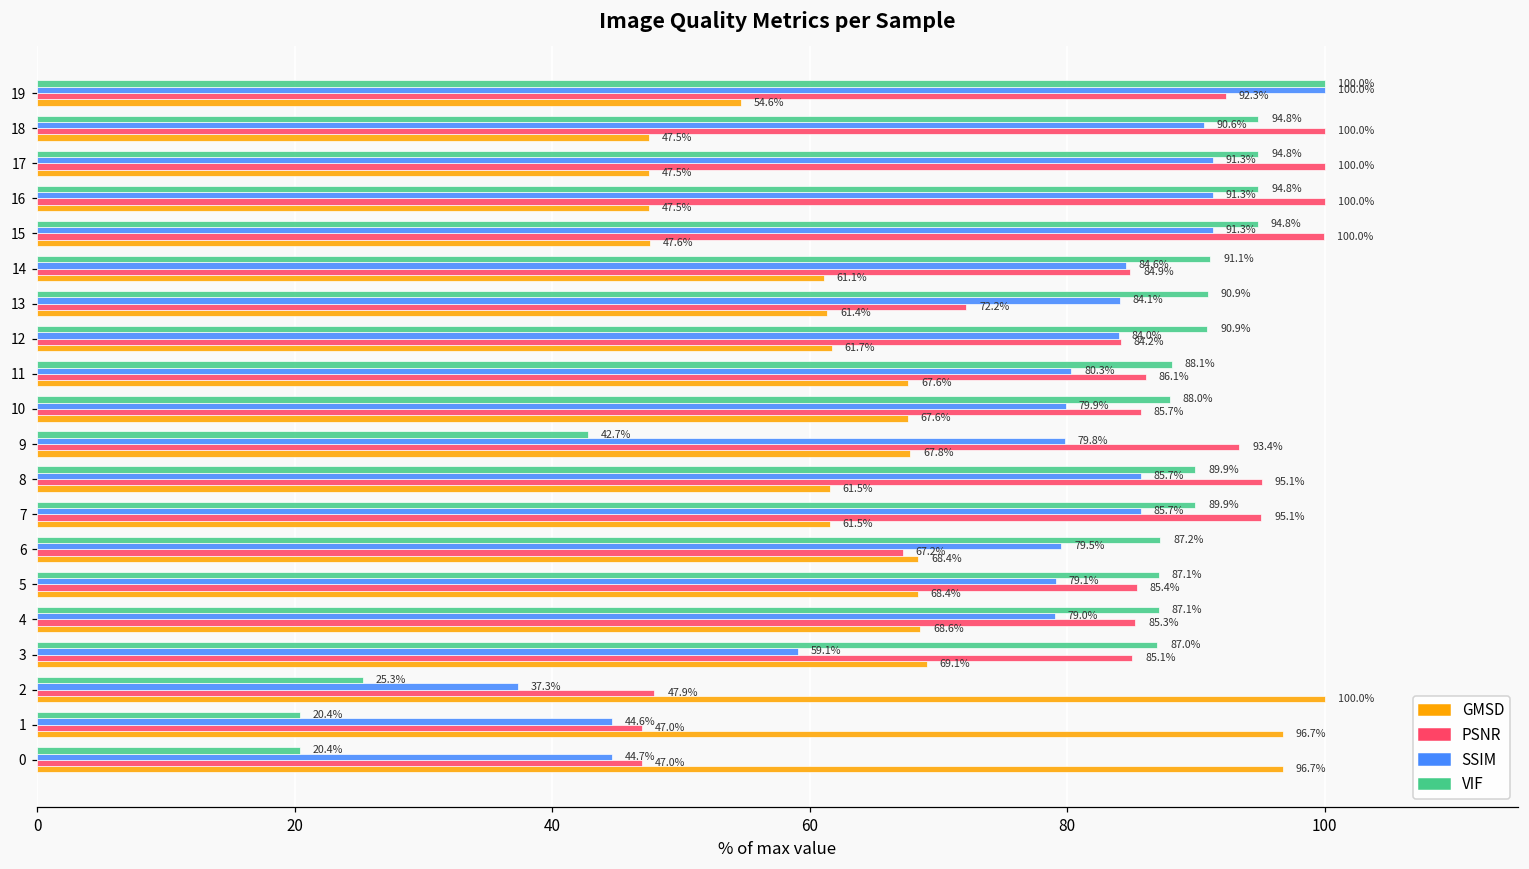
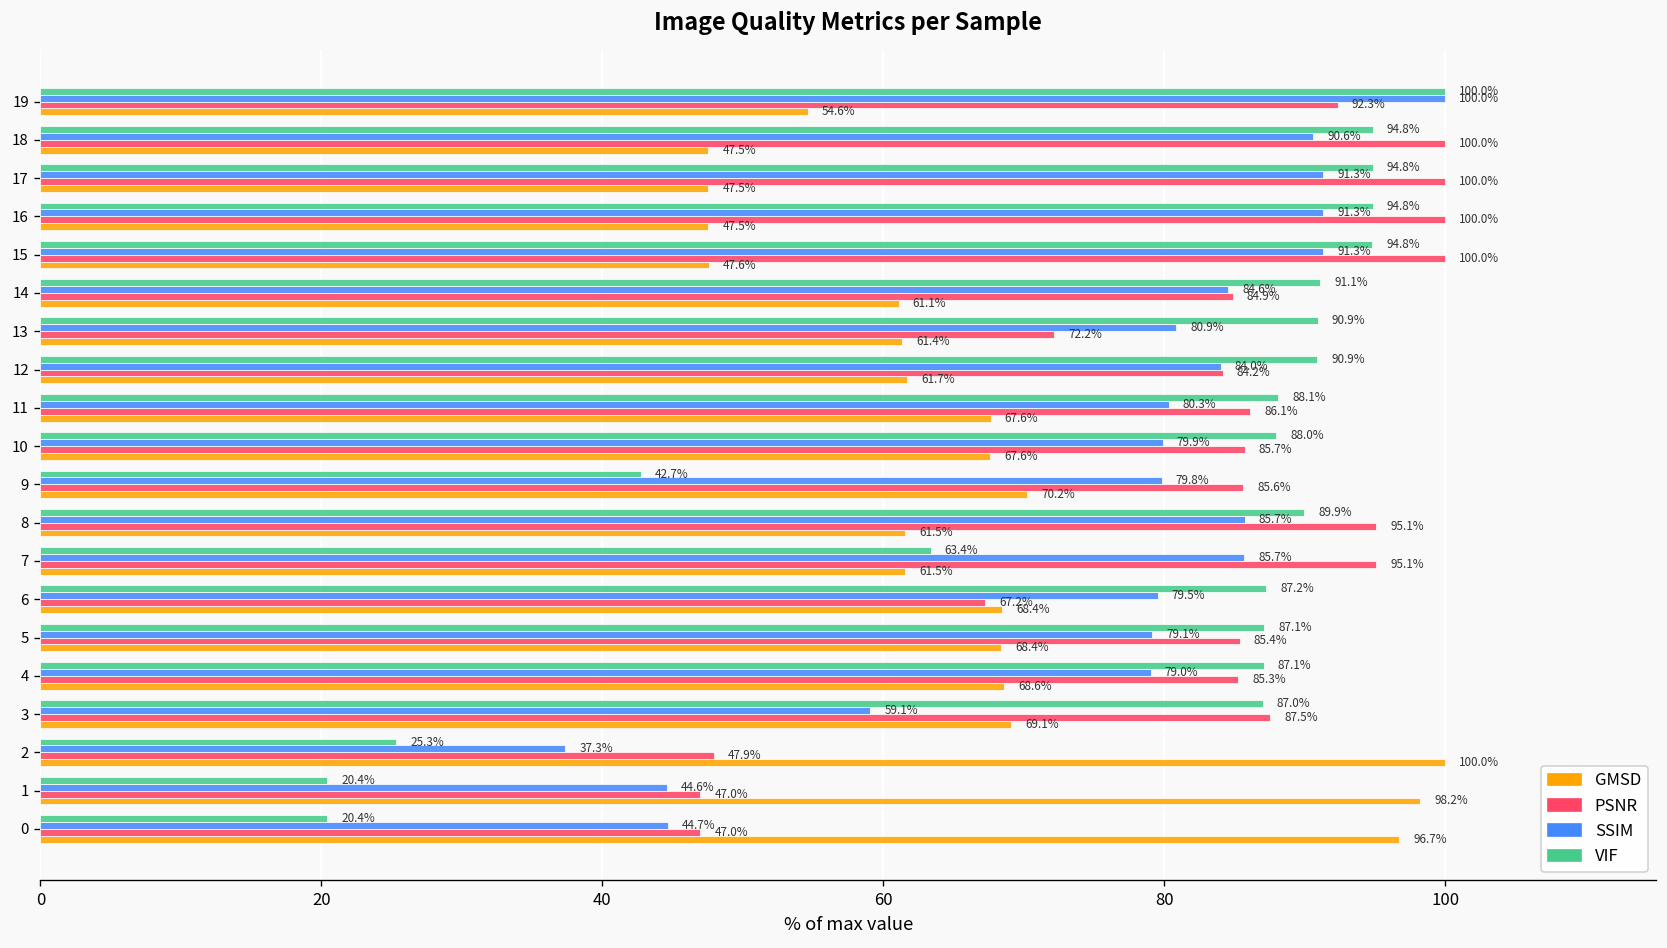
SSIM, 13: 84.1% -> 80.9%
PSNR, 9: 93.4% -> 85.6%
GMSD, 9: 67.8% -> 70.2%
VIF, 7: 89.9% -> 63.4%
PSNR, 3: 85.1% -> 87.5%
GMSD, 1: 96.7% -> 98.2%
